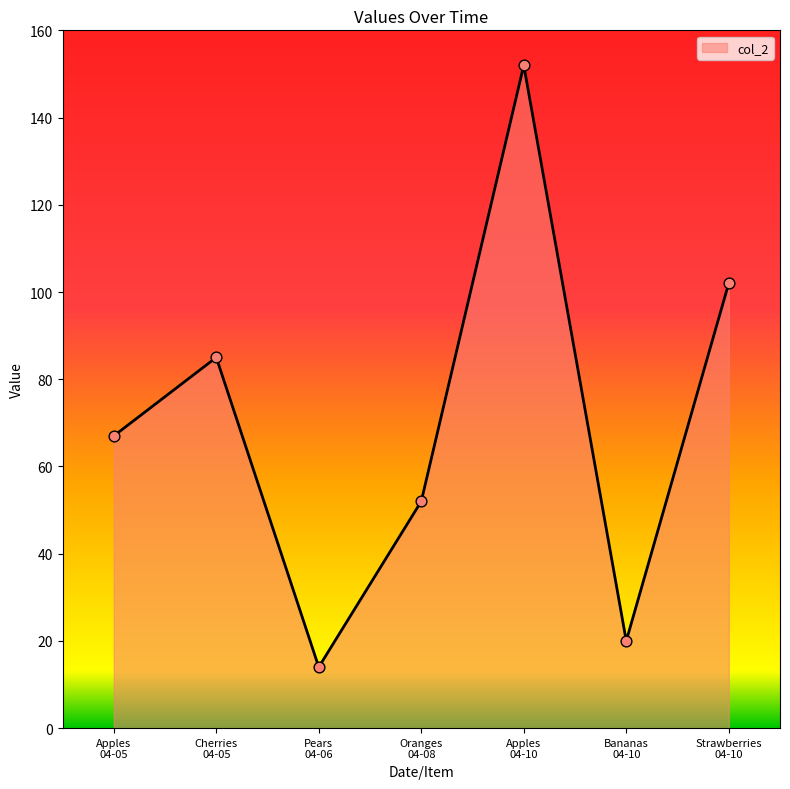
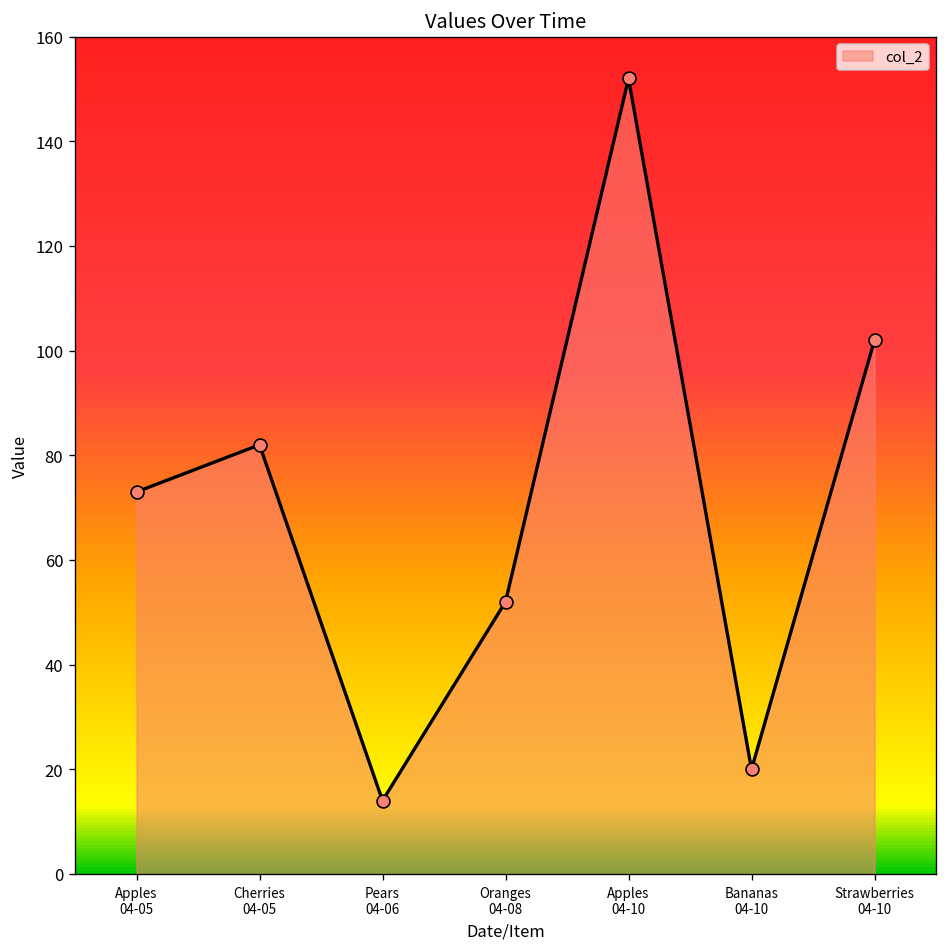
Apples 04-05: 67 -> 73
Cherries 04-05: 85 -> 82
